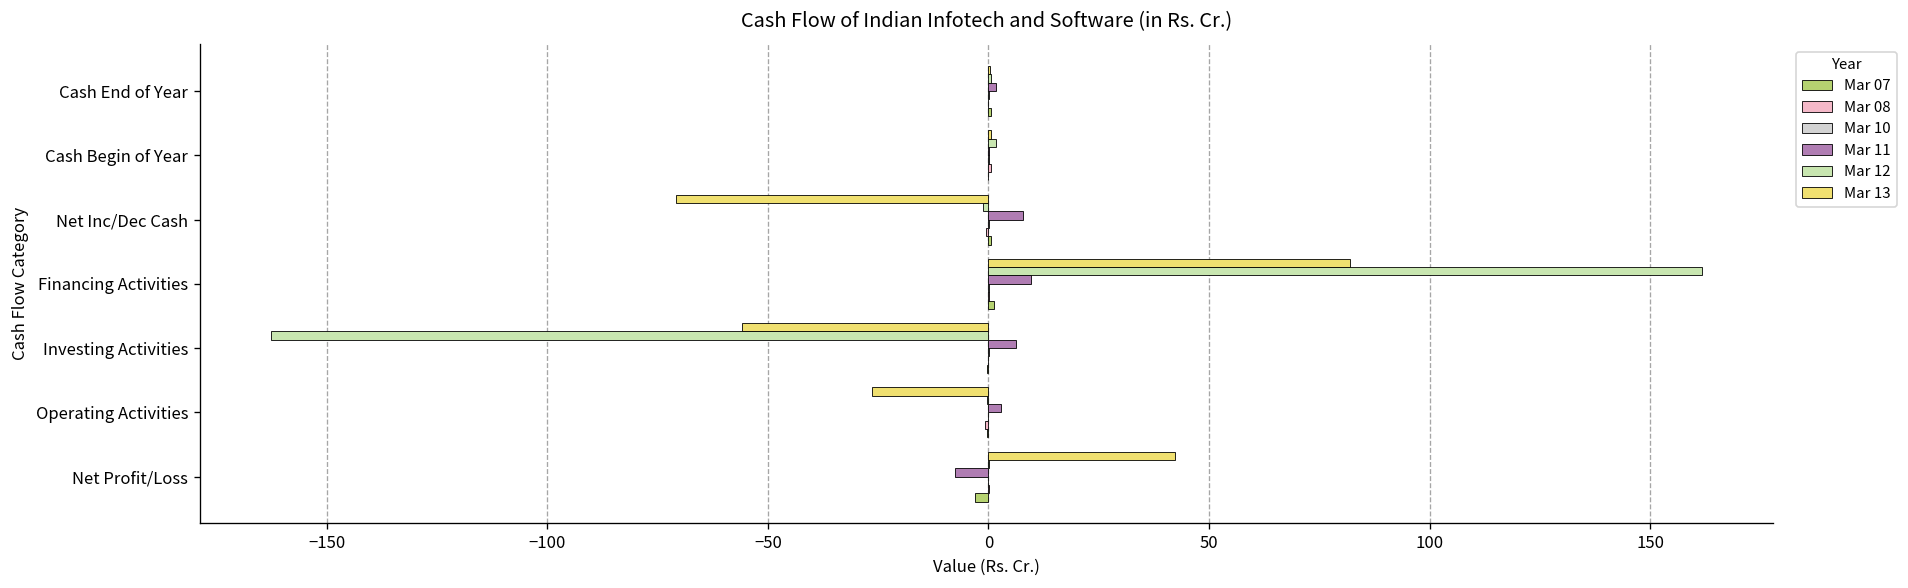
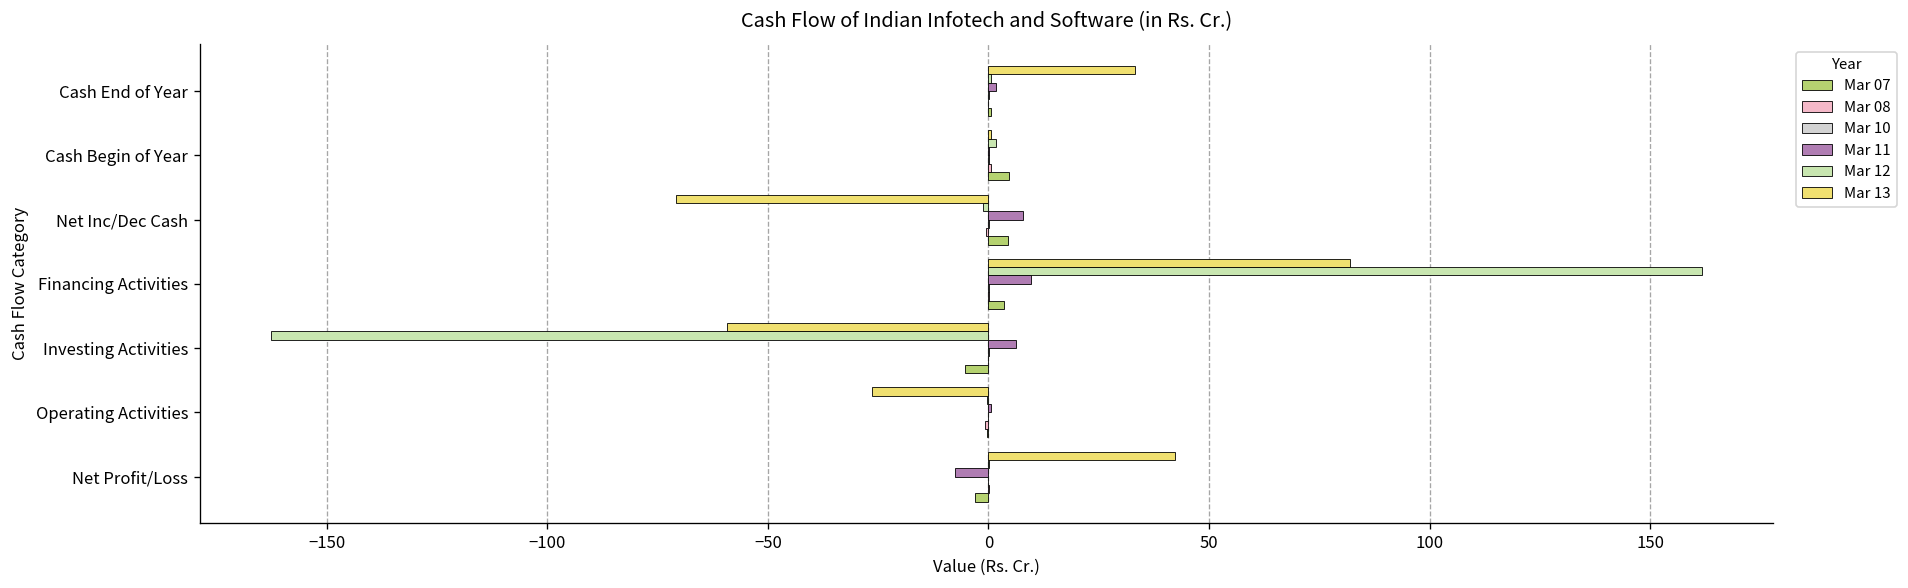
Mar 13, Cash End of Year: 0 -> 33
Mar 07, Cash Begin of Year: 0 -> 5
Mar 07, Net Inc/Dec Cash: 1 -> 4
Mar 07, Financing Activities: 1 -> 4
Mar 13, Investing Activities: -56 -> -59
Mar 07, Investing Activities: 0 -> -5
Mar 11, Operating Activities: 3 -> 0
